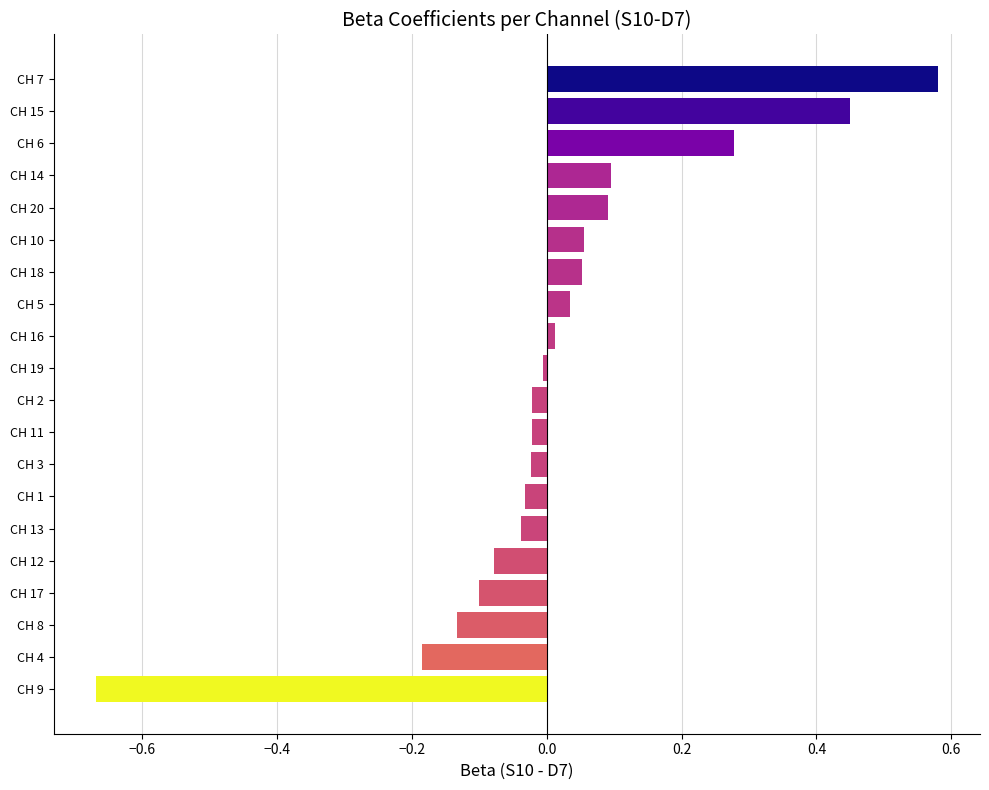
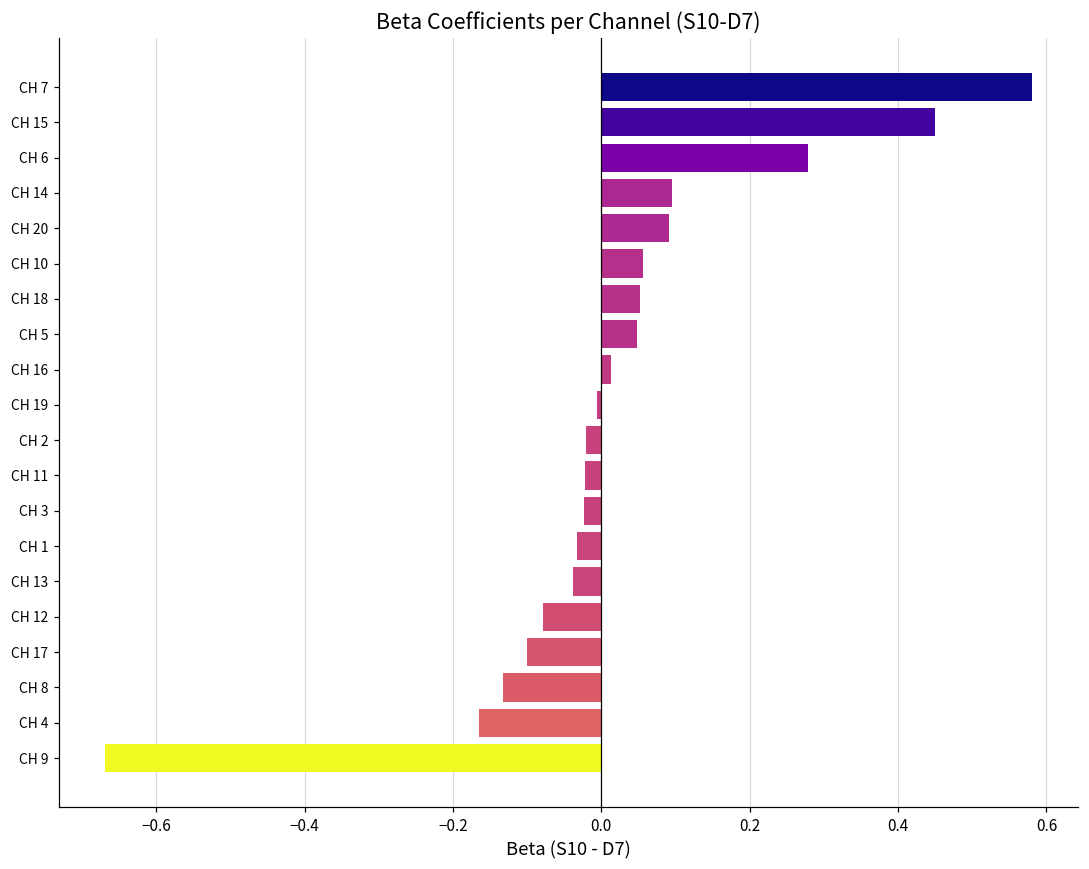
CH 5: 0.03 -> 0.05
CH 4: -0.18 -> -0.16
